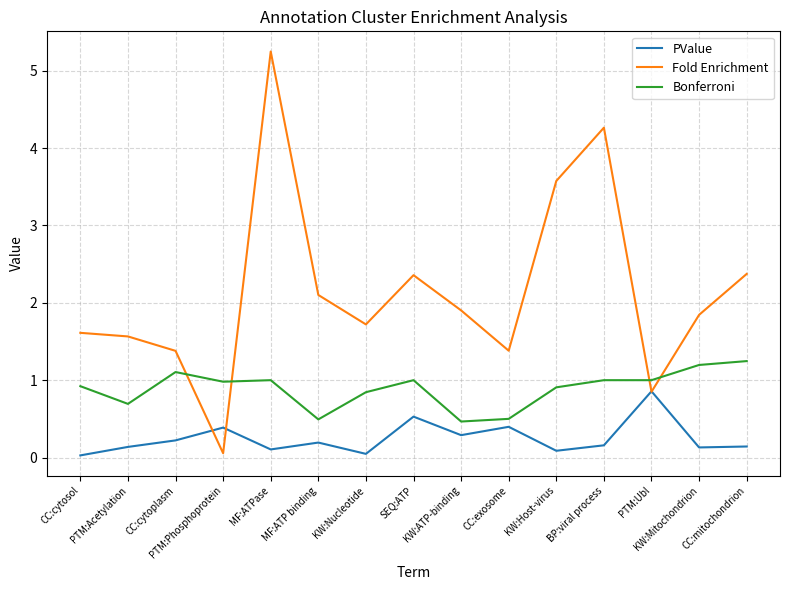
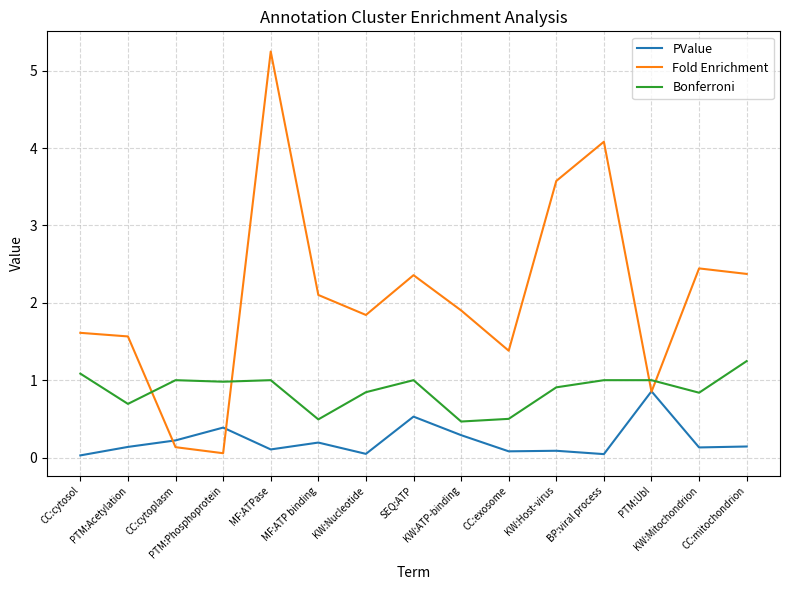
Bonferroni, CC:cytosol: 0.9 -> 1.1
Fold Enrichment, CC:cytoplasm: 1.4 -> 0.1
Bonferroni, CC:cytoplasm: 1.1 -> 1.0
Fold Enrichment, KW:Nucleotide: 1.7 -> 1.8
PValue, CC:exosome: 0.4 -> 0.1
PValue, BP:viral process: 0.2 -> 0.0
Fold Enrichment, BP:viral process: 4.3 -> 4.1
Fold Enrichment, KW:Mitochondrion: 1.8 -> 2.4
Bonferroni, KW:Mitochondrion: 1.2 -> 0.8
